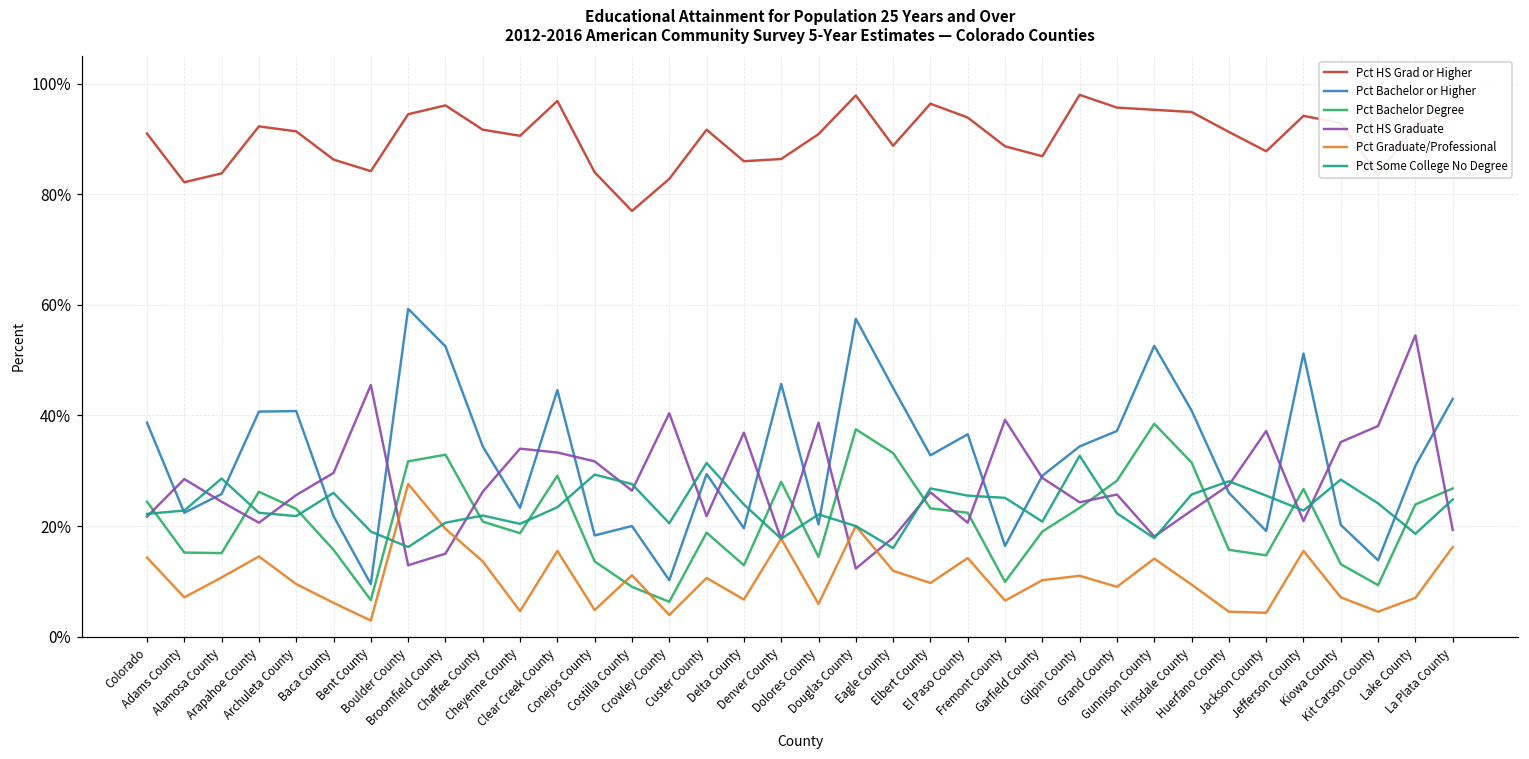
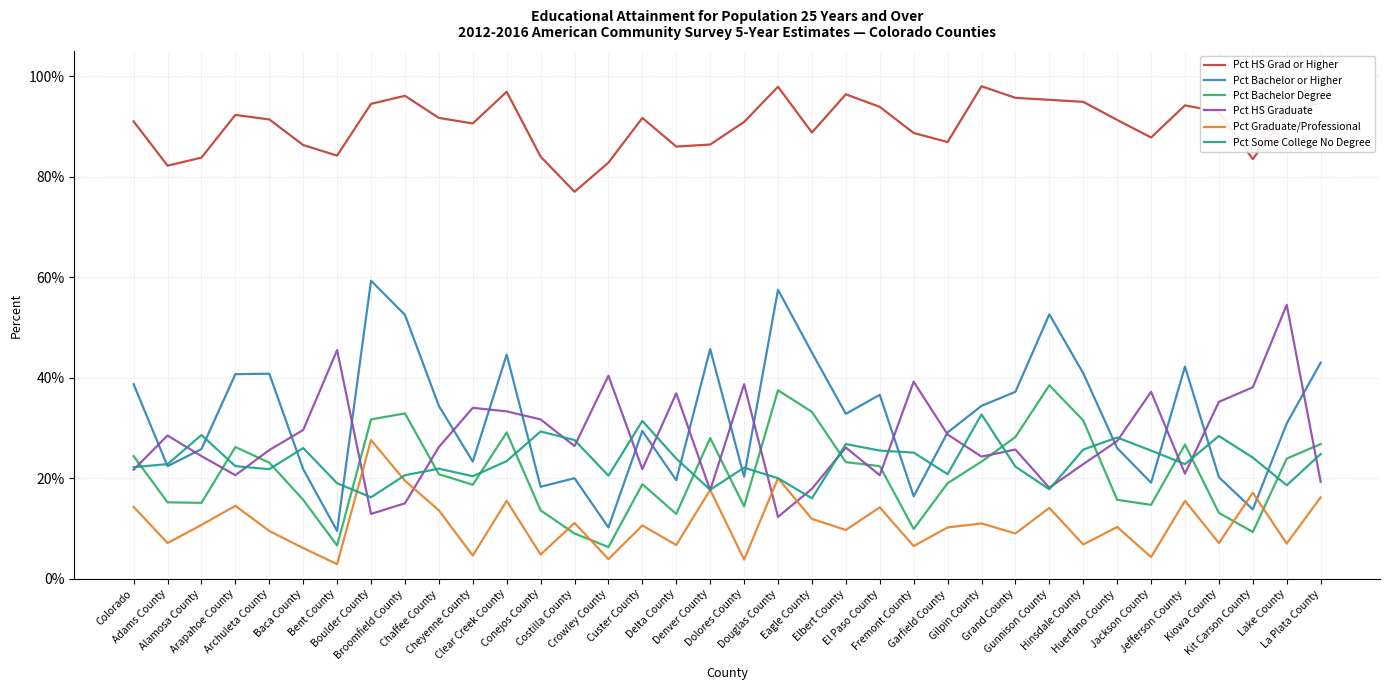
Pct Graduate/Professional, Dolores County: 6% -> 4%
Pct Graduate/Professional, Hinsdale County: 9% -> 7%
Pct Graduate/Professional, Huerfano County: 5% -> 10%
Pct Bachelor or Higher, Jefferson County: 51% -> 42%
Pct Graduate/Professional, Kit Carson County: 5% -> 17%
